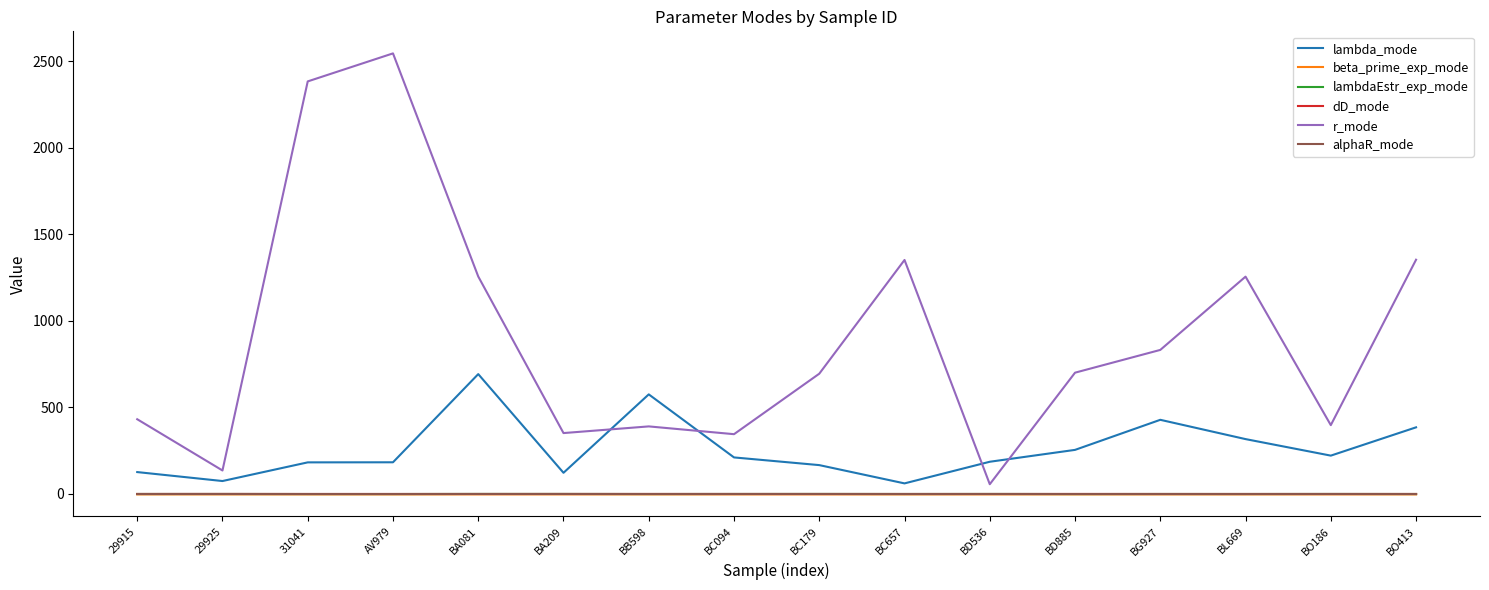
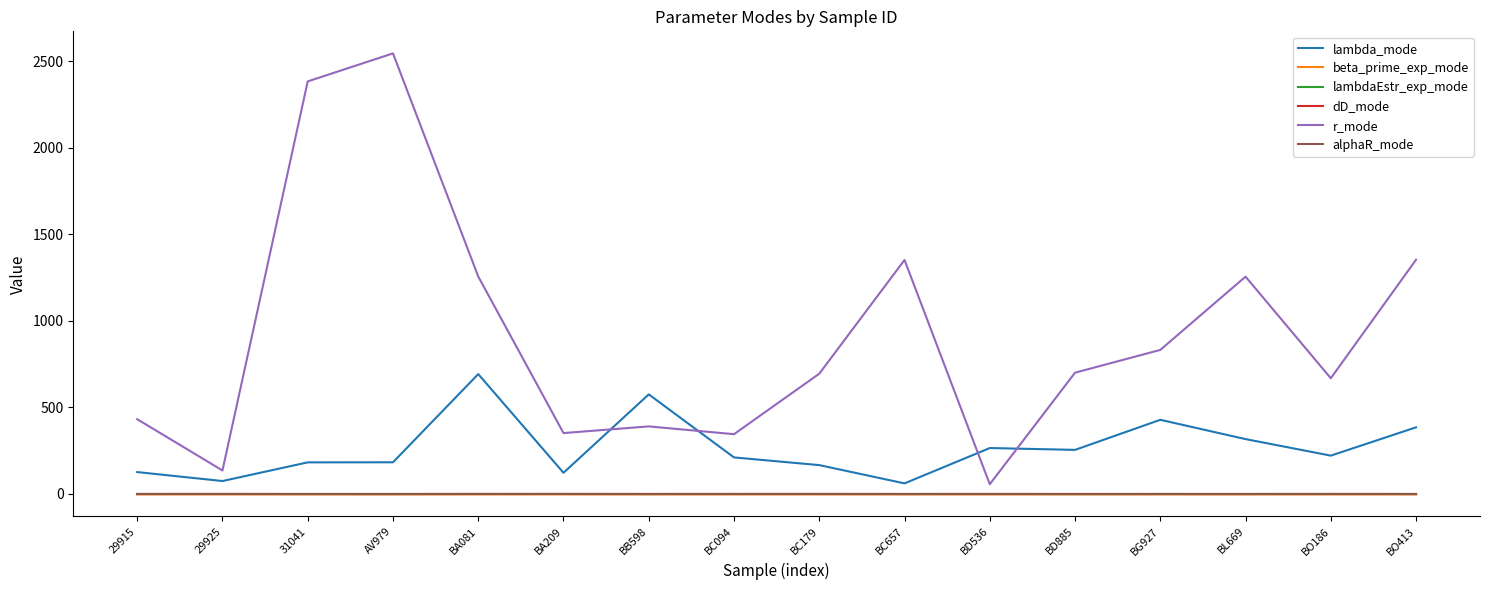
lambda_mode, BD536: 190 -> 270
r_mode, BO186: 400 -> 670
